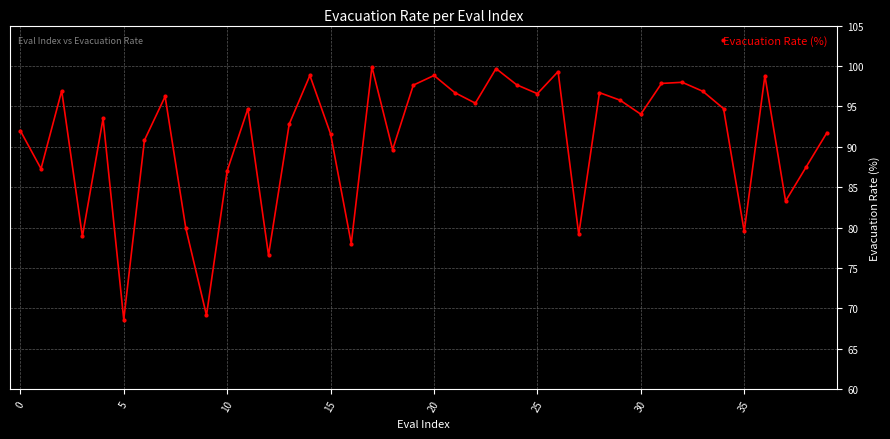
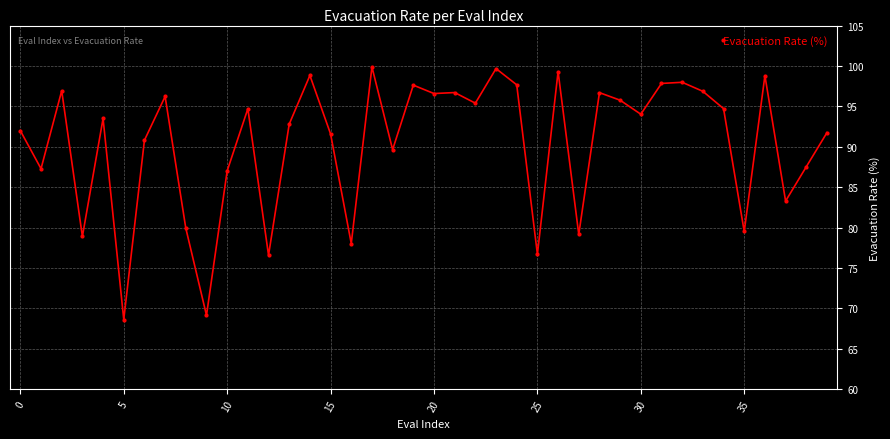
20: 99 -> 97
25: 97 -> 77
